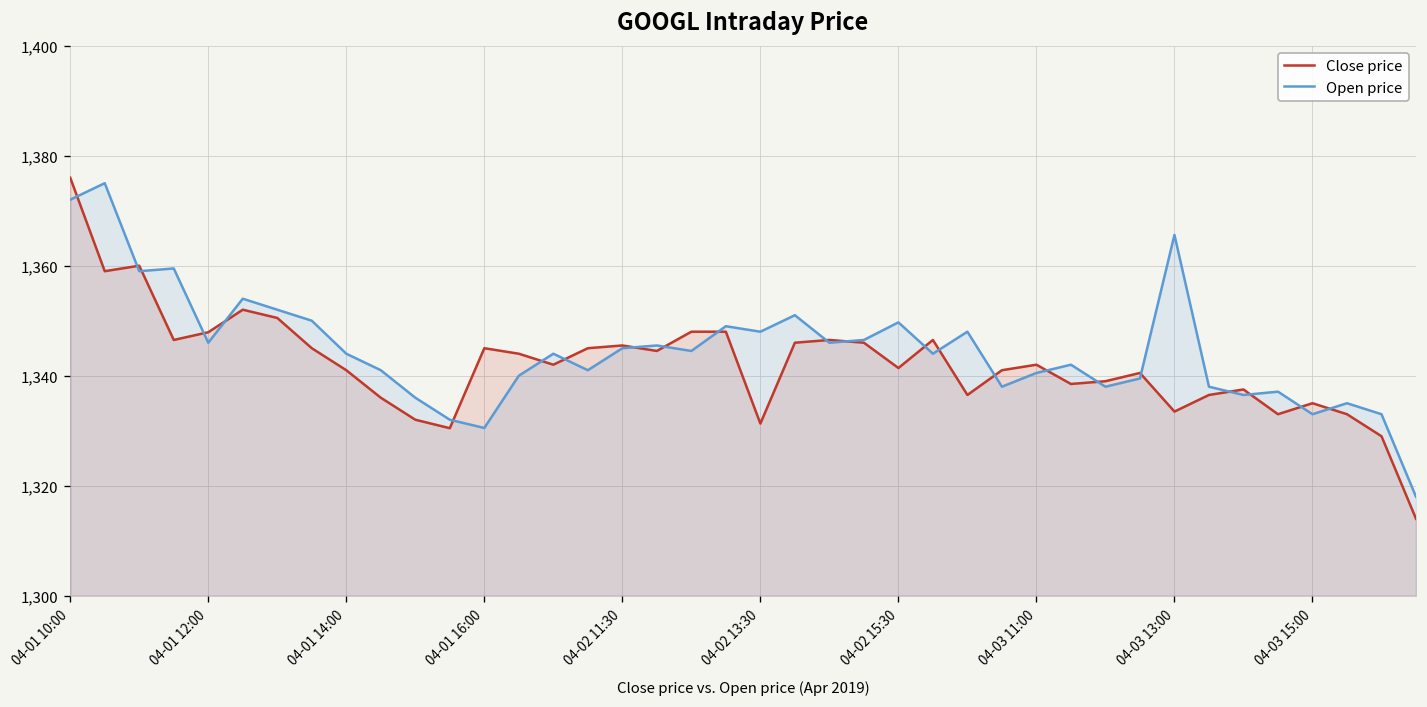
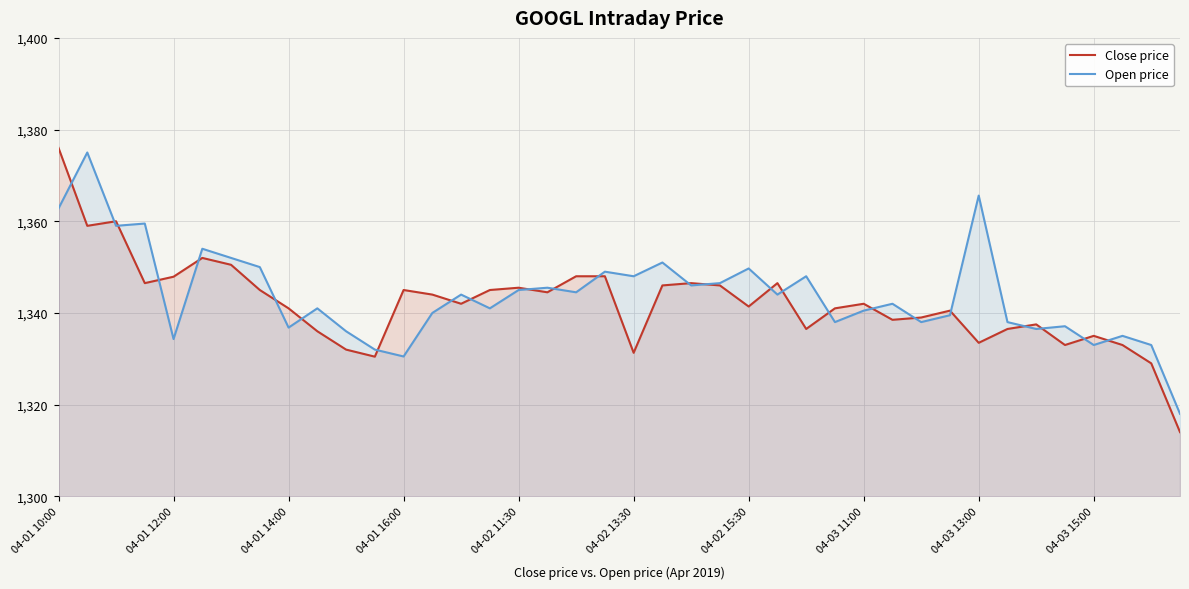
Open price, 04-01 10:00: 1,372 -> 1,363
Open price, 04-01 12:00: 1,346 -> 1,334
Open price, 04-01 14:00: 1,344 -> 1,337
